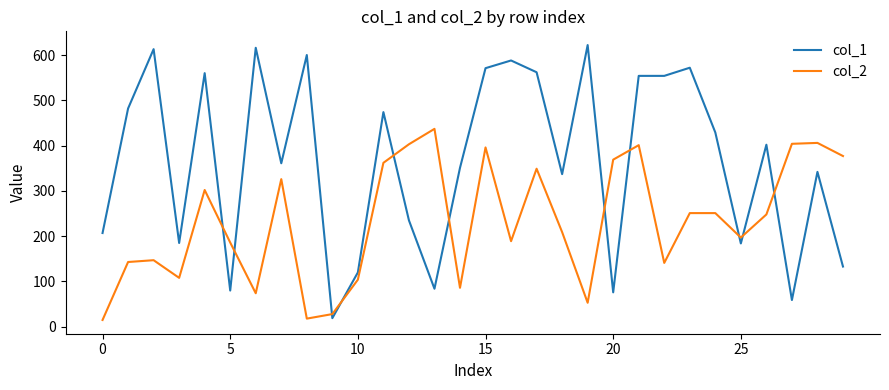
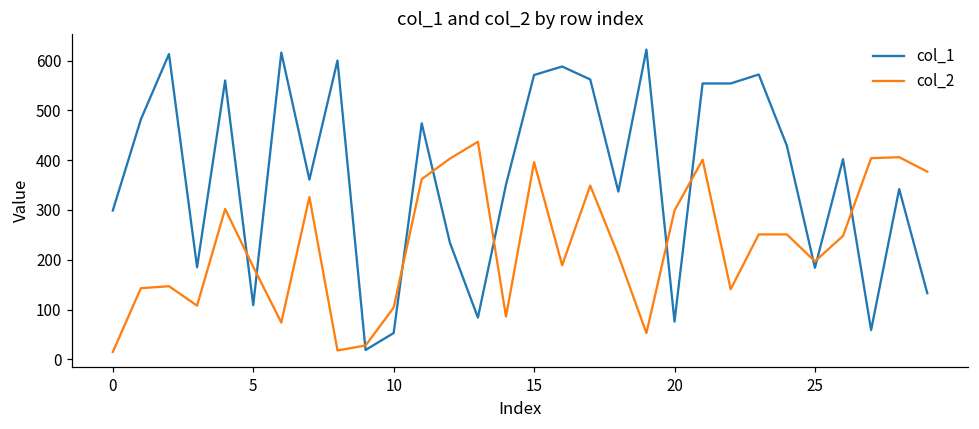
col_1, 0: 210 -> 300
col_1, 5: 80 -> 110
col_1, 10: 120 -> 50
col_2, 20: 370 -> 300
